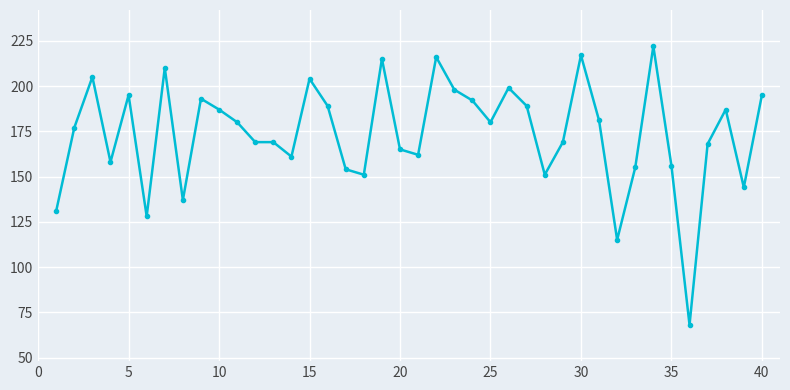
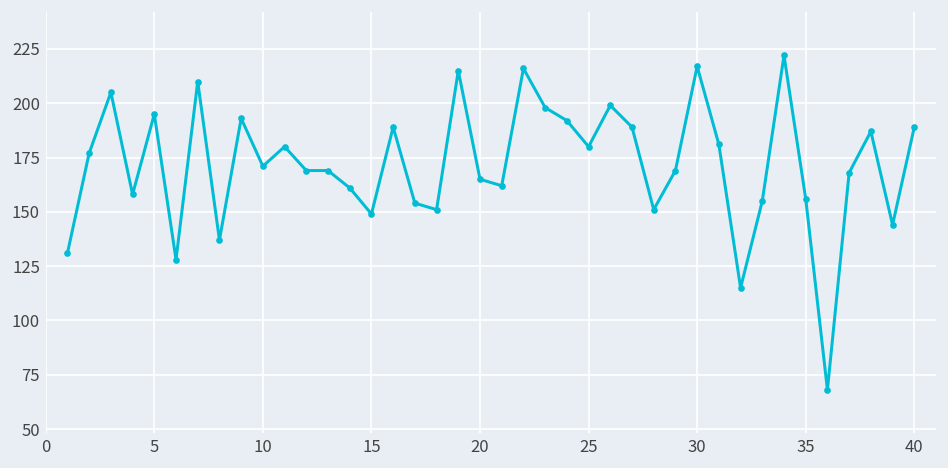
10: 187 -> 171
15: 204 -> 149
40: 195 -> 189
